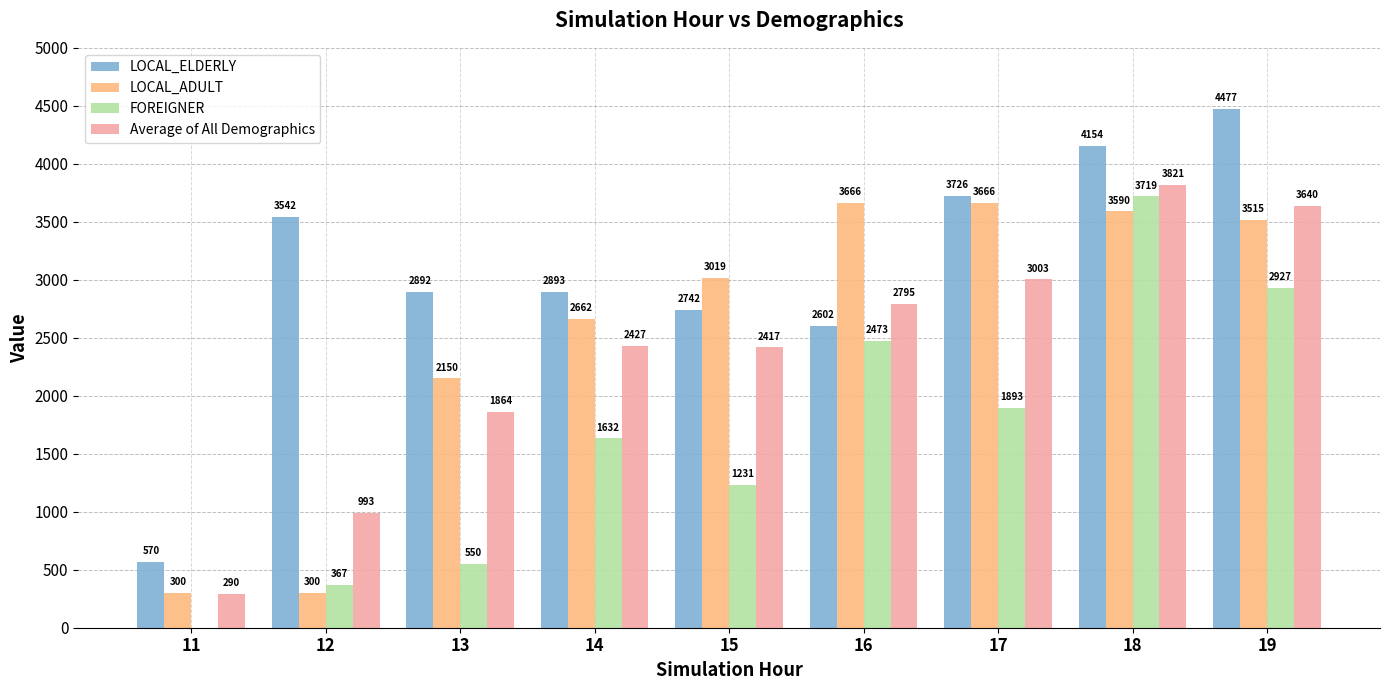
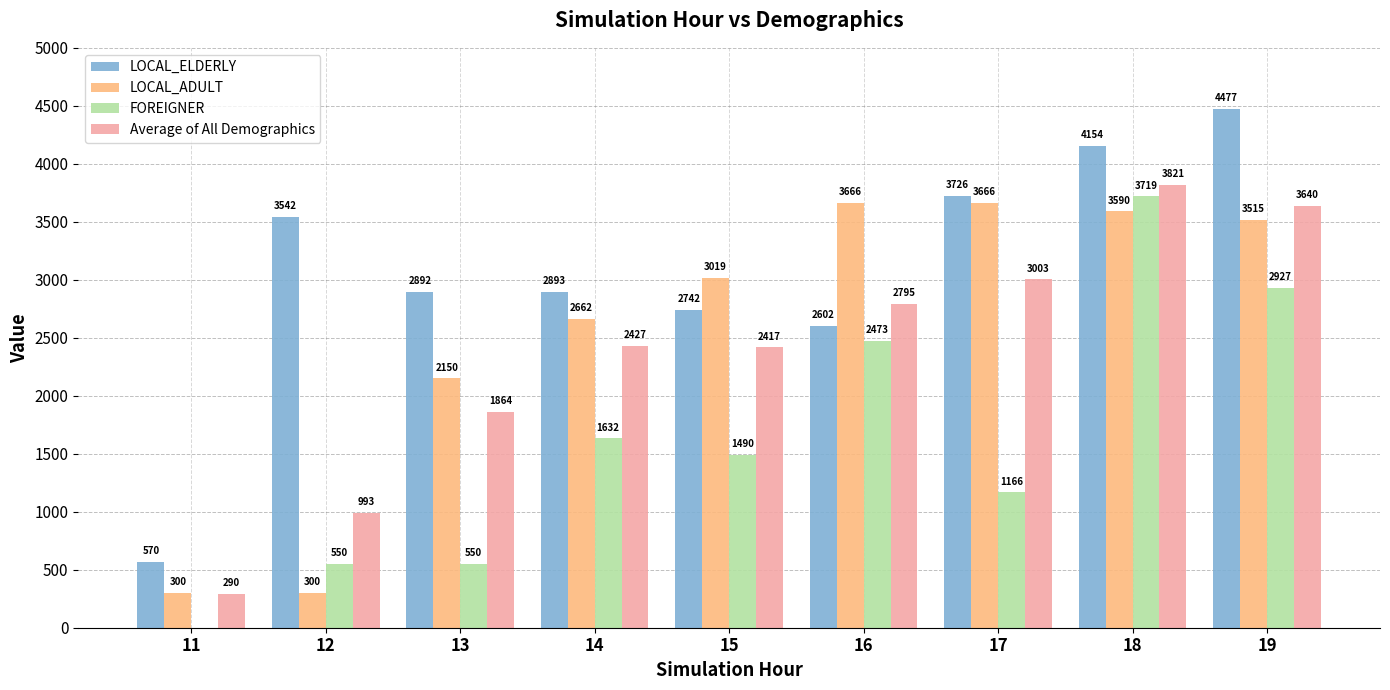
FOREIGNER, 12: 367 -> 550
FOREIGNER, 15: 1231 -> 1490
FOREIGNER, 17: 1893 -> 1166
